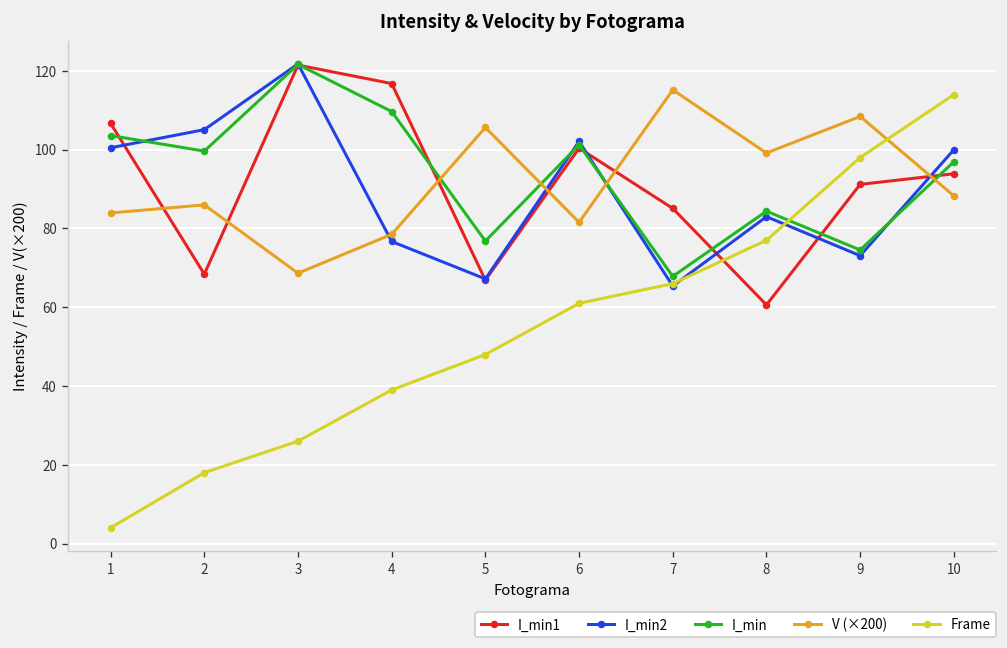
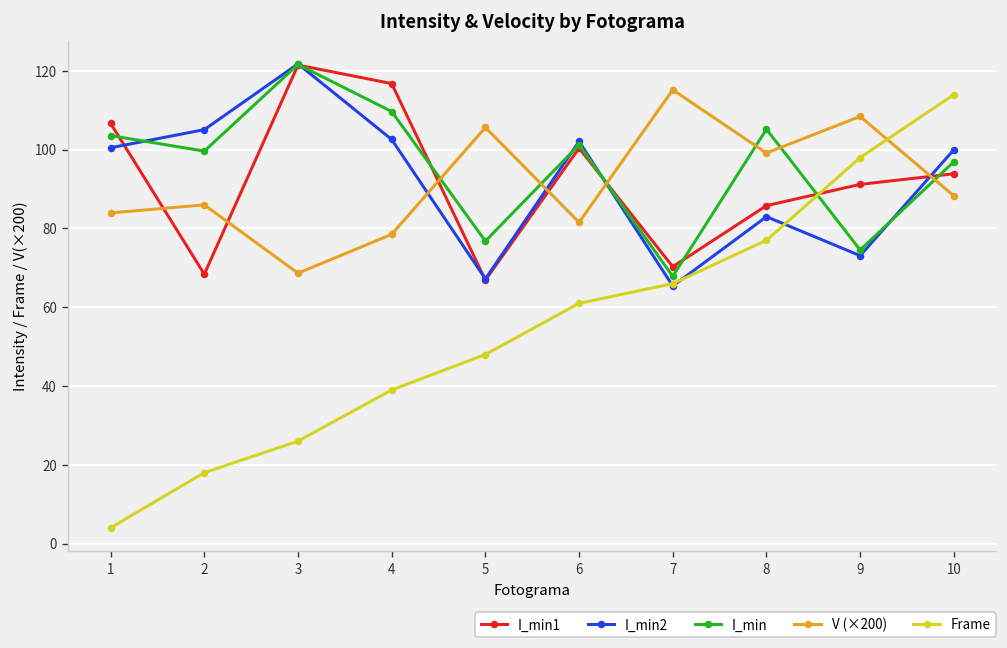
I_min2, 4: 77 -> 103
I_min1, 7: 85 -> 70
I_min1, 8: 61 -> 86
I_min, 8: 84 -> 105
